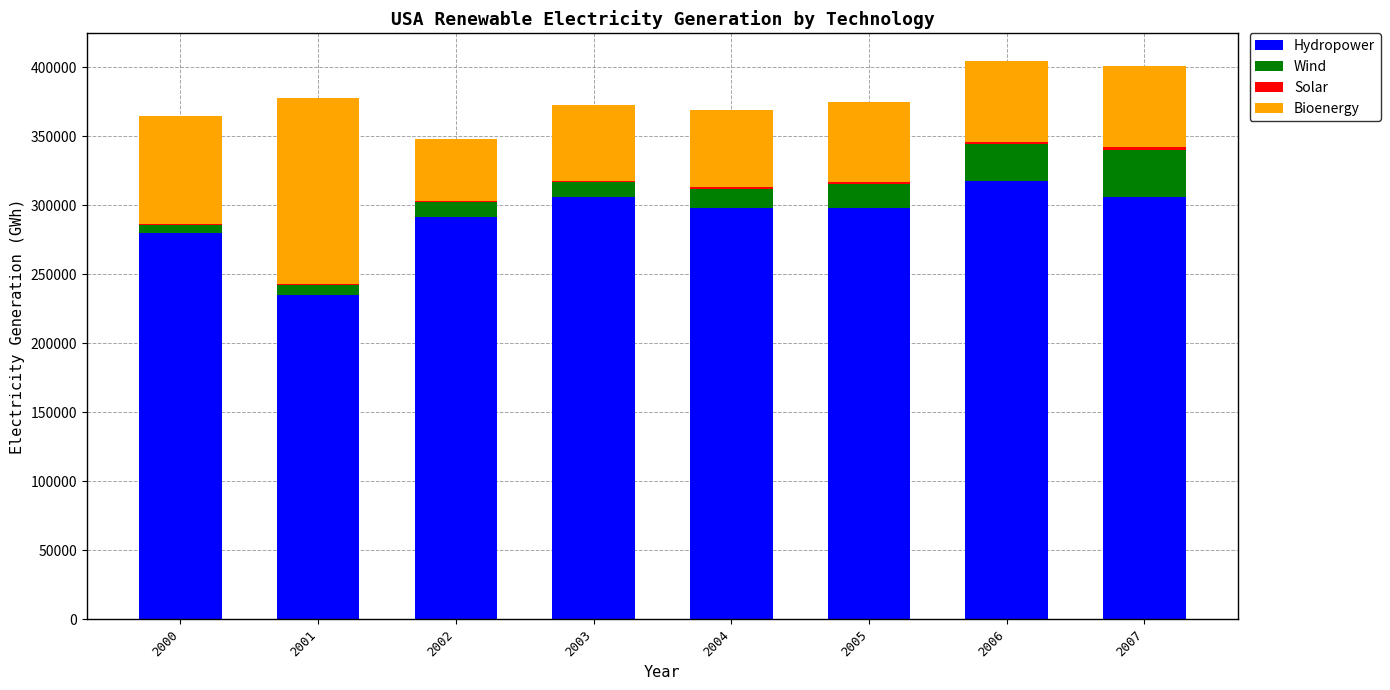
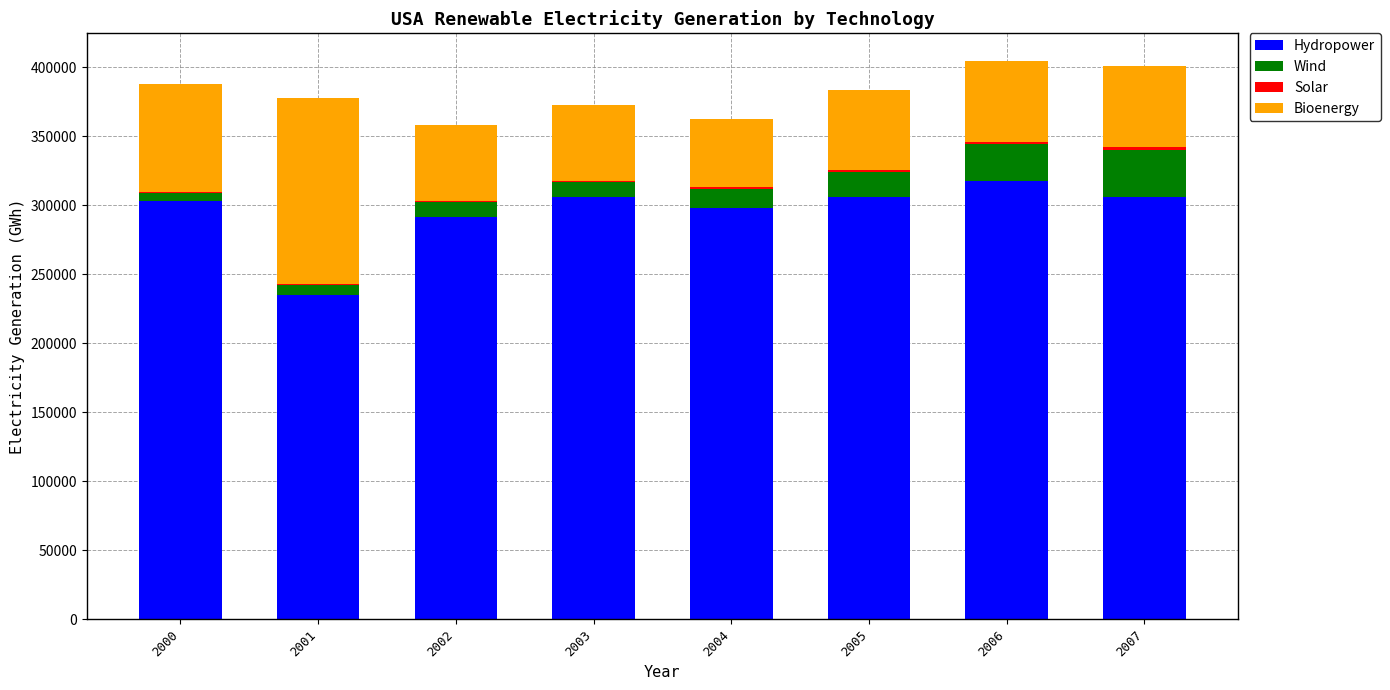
Hydropower, 2000: 280000 -> 303000
Bioenergy, 2002: 45000 -> 55000
Bioenergy, 2004: 56000 -> 50000
Hydropower, 2005: 298000 -> 306000
